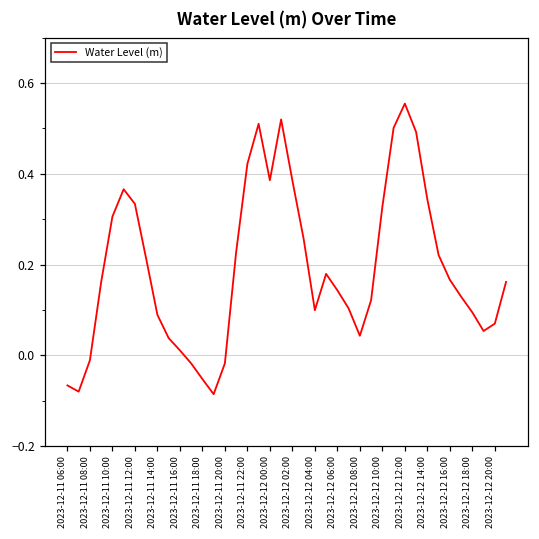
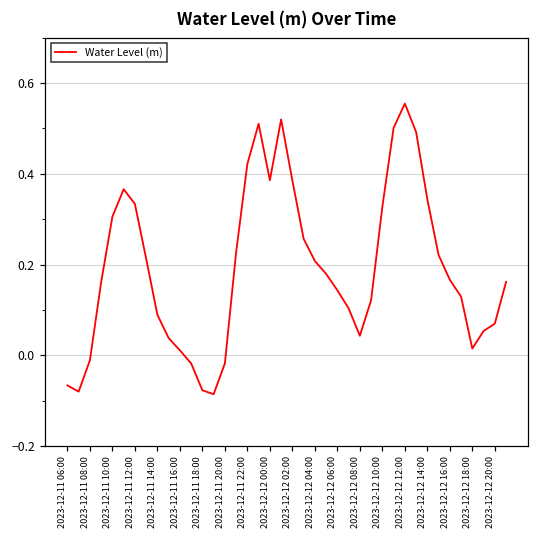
2023-12-11 18:00: -0.05 -> -0.08
2023-12-12 04:00: 0.10 -> 0.21
2023-12-12 18:00: 0.09 -> 0.02
